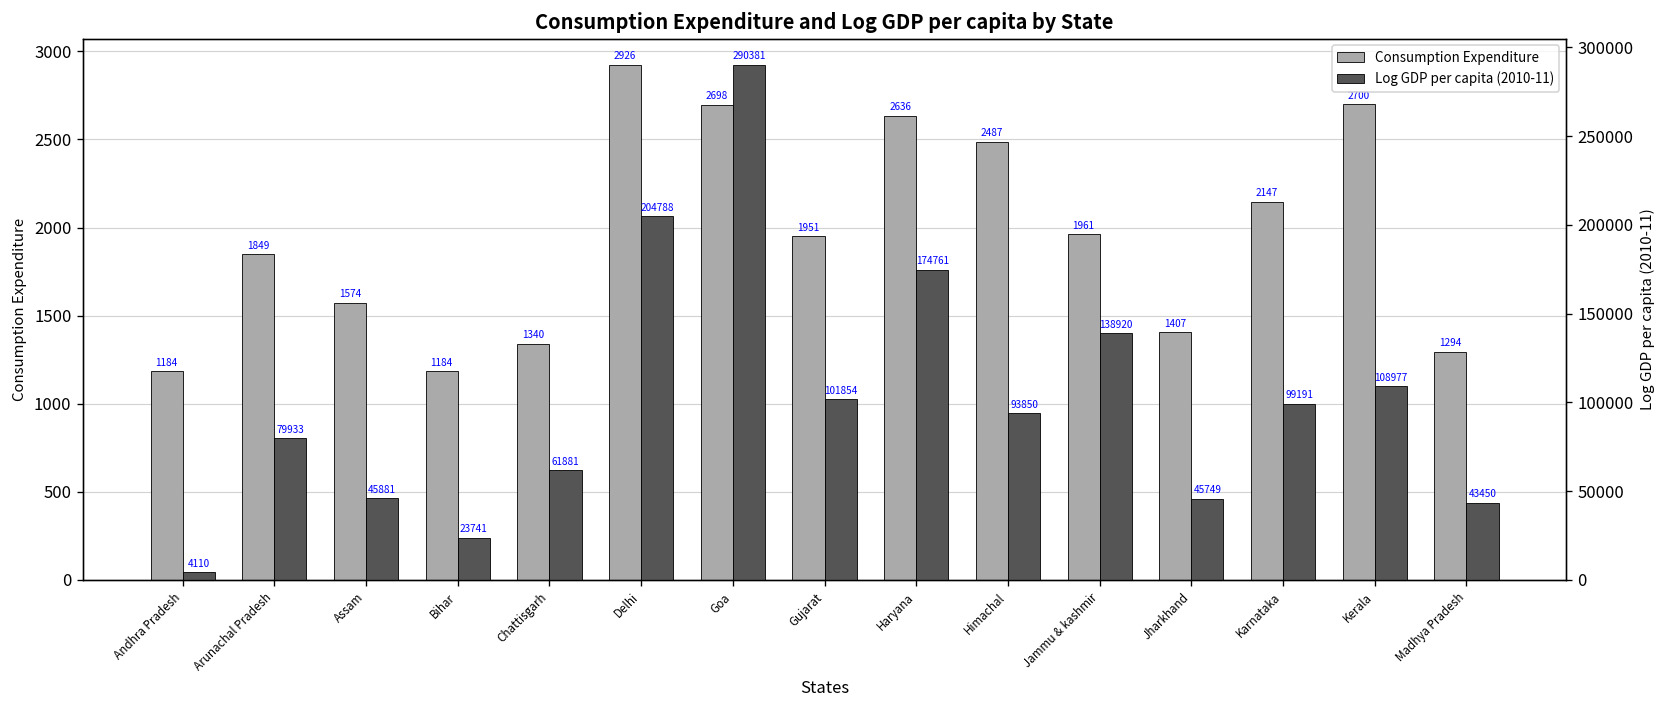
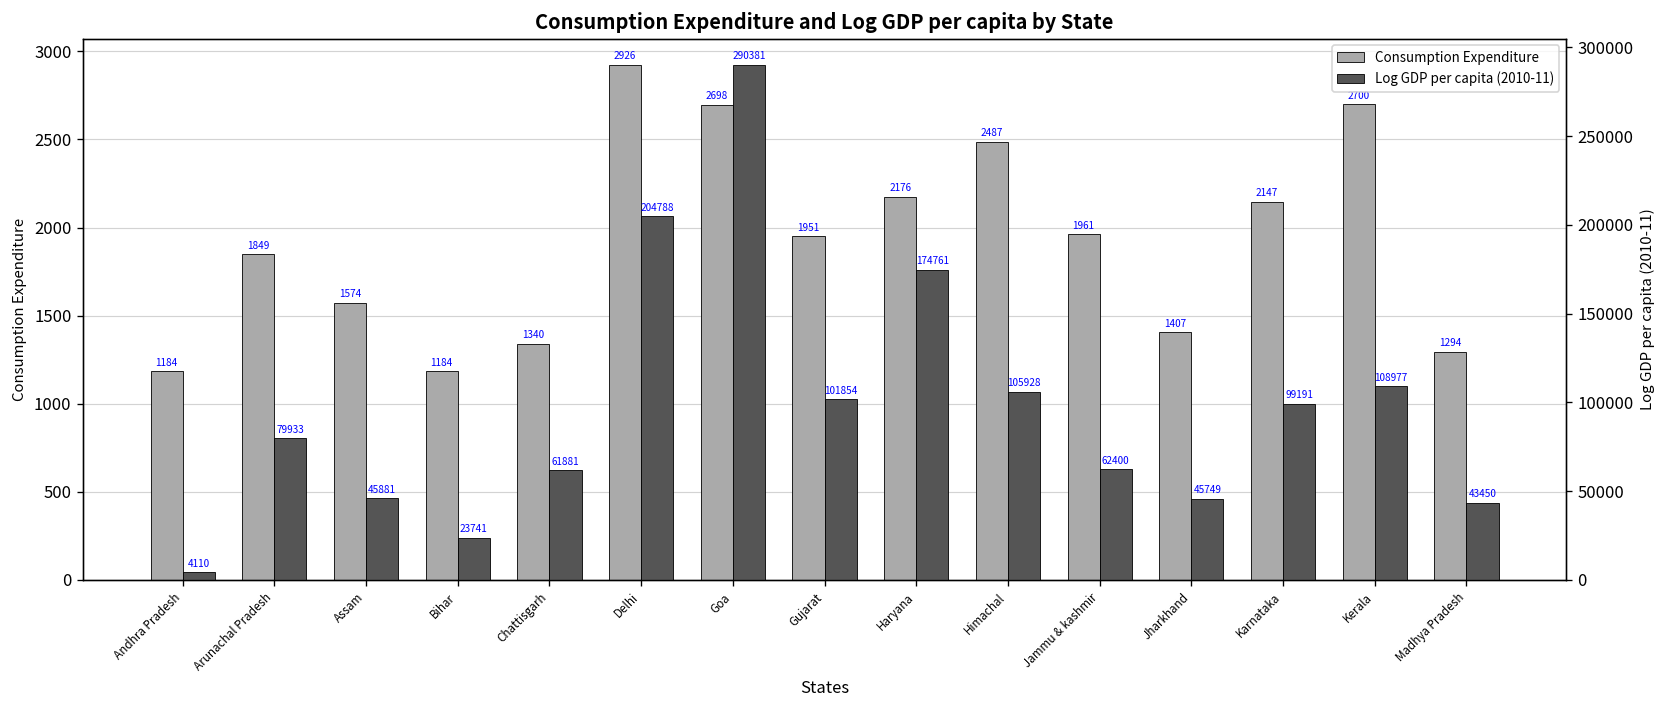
Consumption Expenditure, Haryana: 2636 -> 2176
Log GDP per capita (2010-11), Himachal: 93850 -> 105928
Log GDP per capita (2010-11), Jammu & kashmir: 138920 -> 62400
